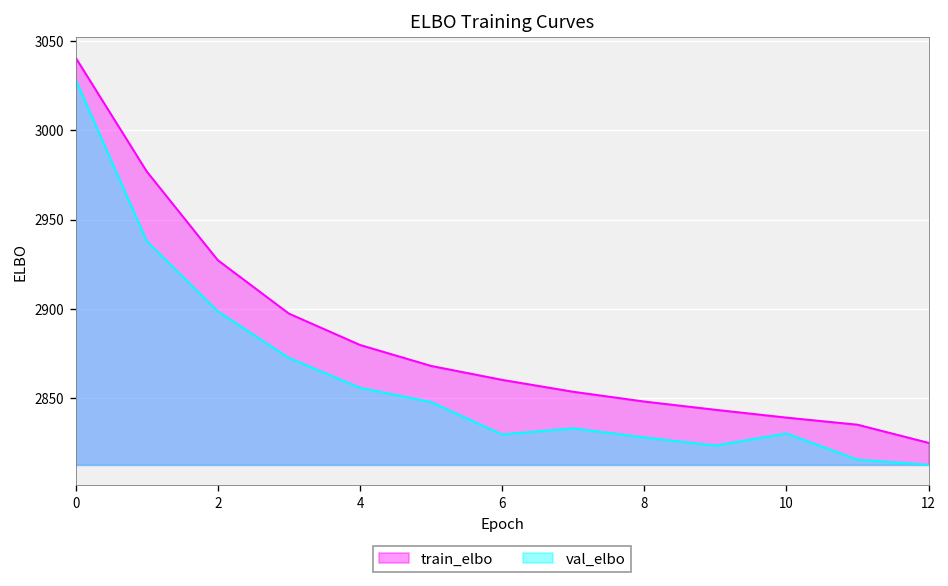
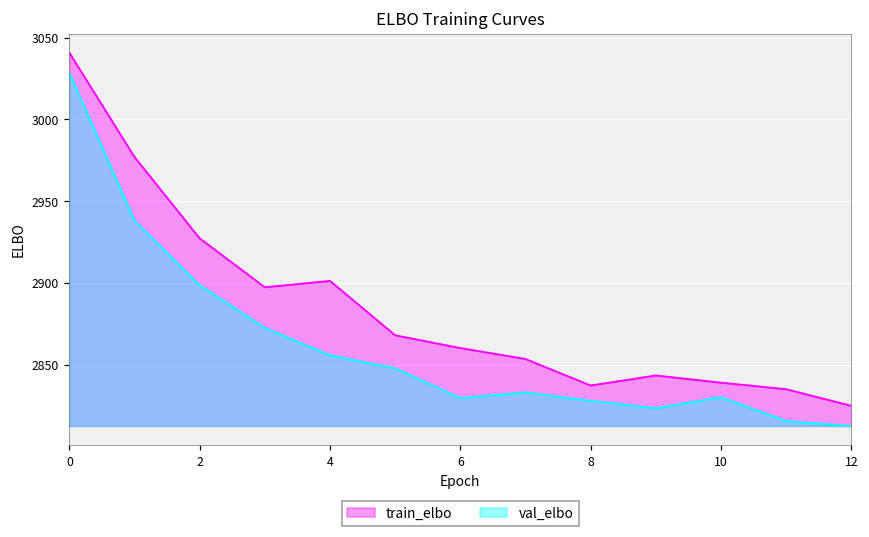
train_elbo, 4: 2880 -> 2901
train_elbo, 8: 2848 -> 2837
